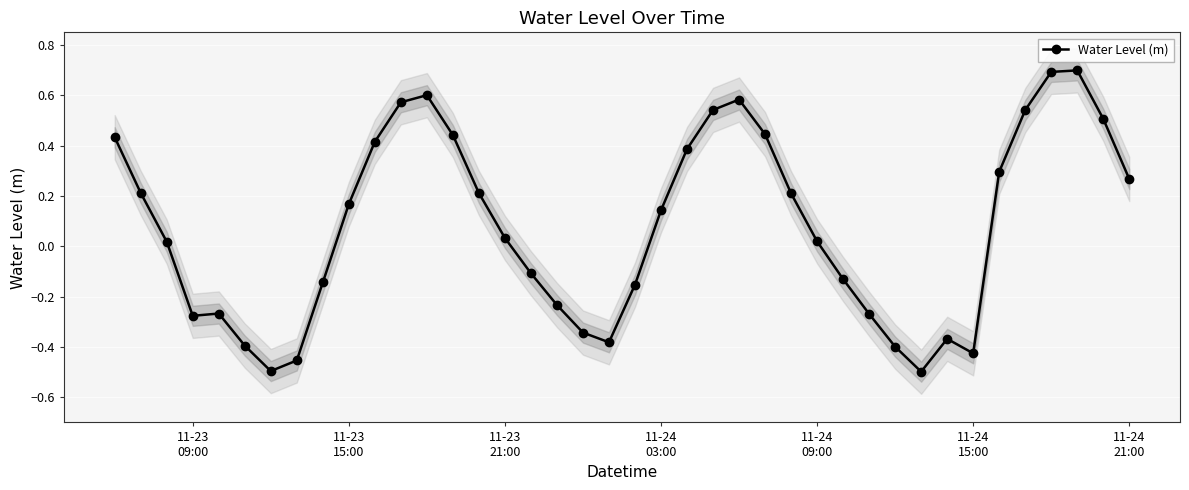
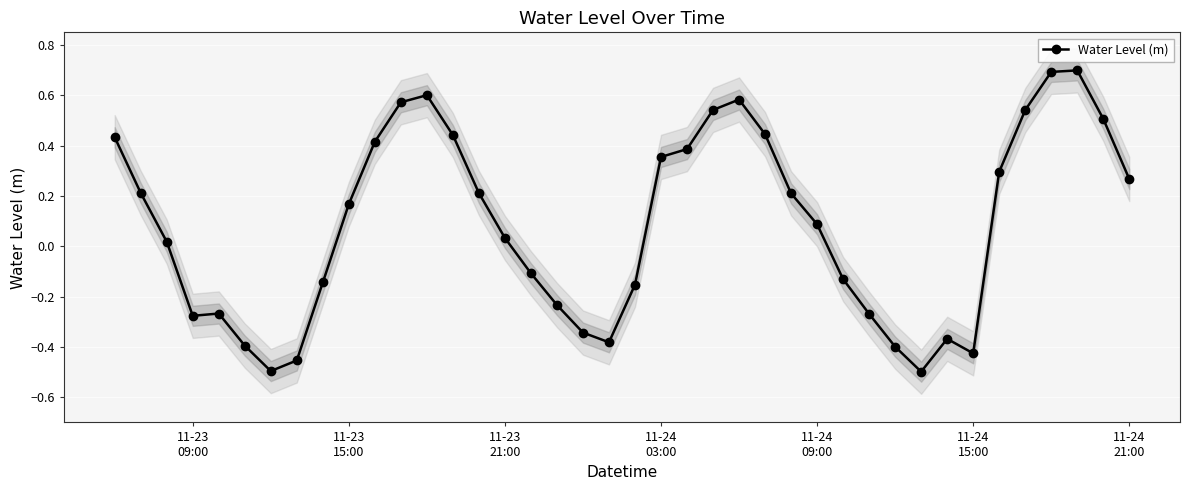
Water Level (m), 11-24 03:00: 0.14 -> 0.35
Water Level (m), 11-24 09:00: 0.02 -> 0.09
